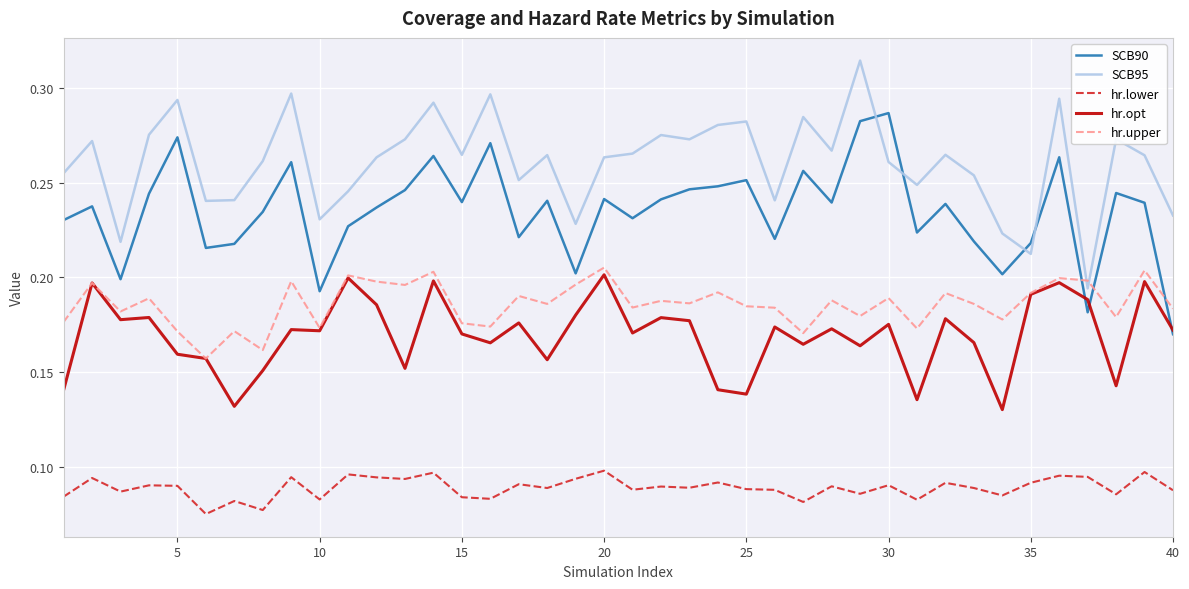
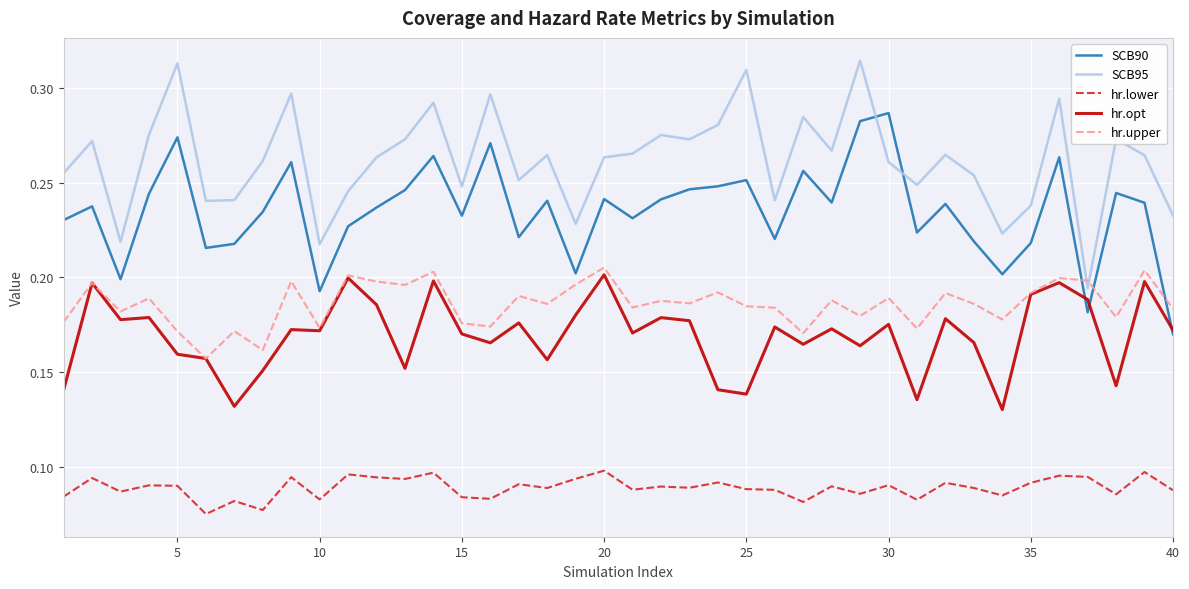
SCB95, 5: 0.294 -> 0.313
SCB95, 10: 0.231 -> 0.217
SCB90, 15: 0.240 -> 0.232
SCB95, 15: 0.265 -> 0.248
SCB95, 25: 0.282 -> 0.309
SCB95, 35: 0.212 -> 0.238
